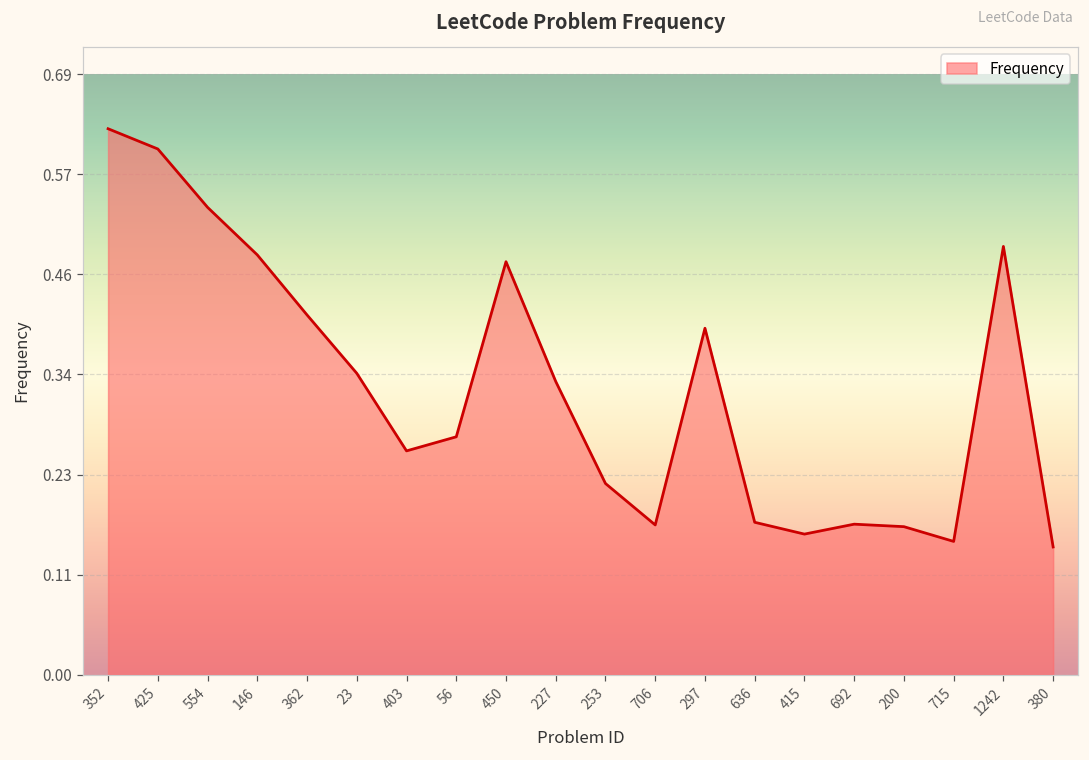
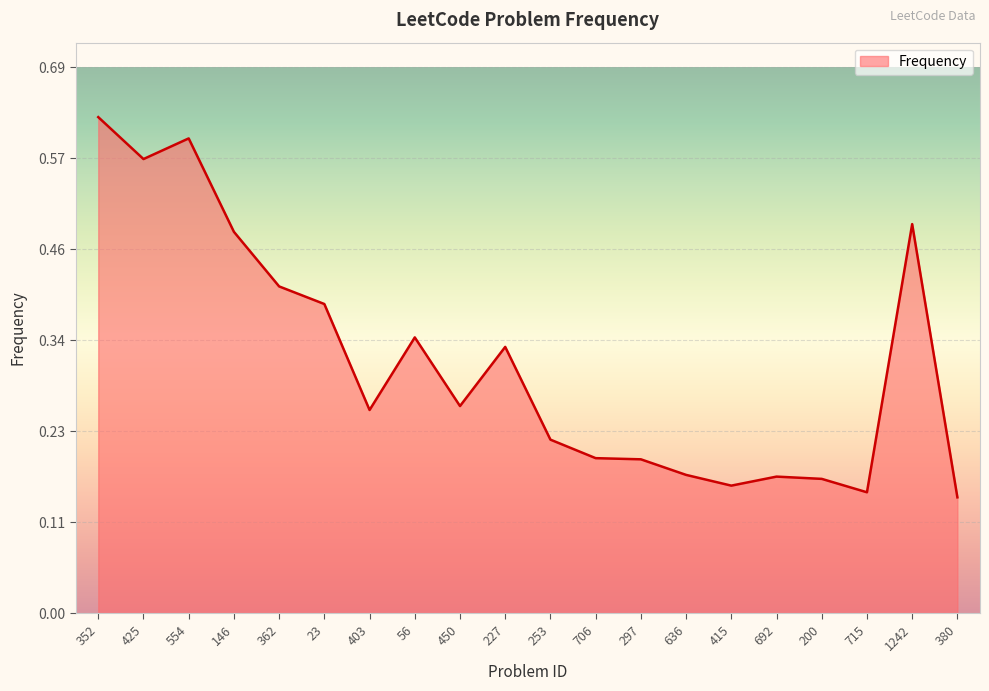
425: 0.60 -> 0.57
554: 0.54 -> 0.60
23: 0.35 -> 0.39
56: 0.27 -> 0.35
450: 0.47 -> 0.26
706: 0.17 -> 0.20
297: 0.40 -> 0.19
